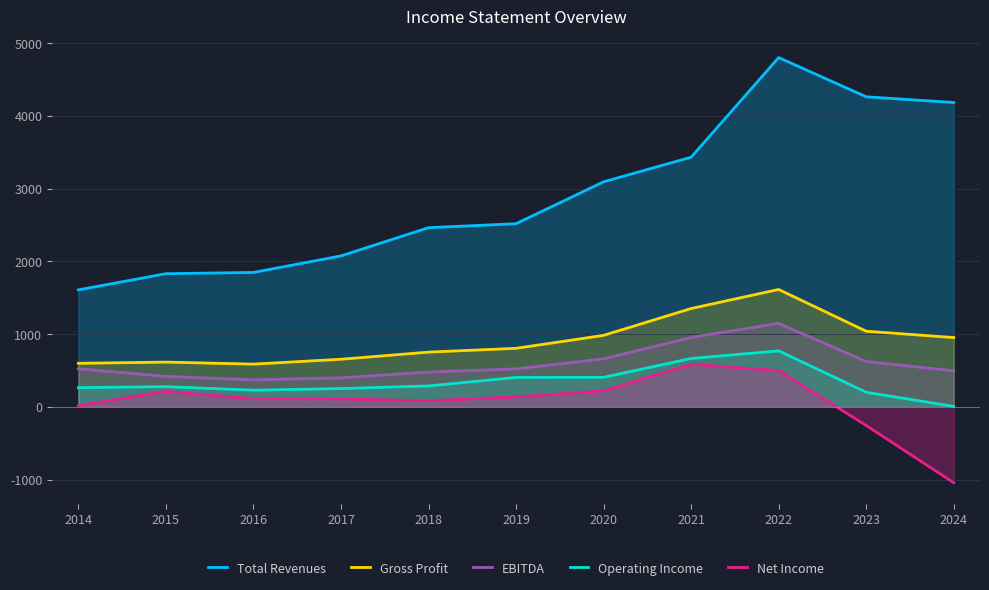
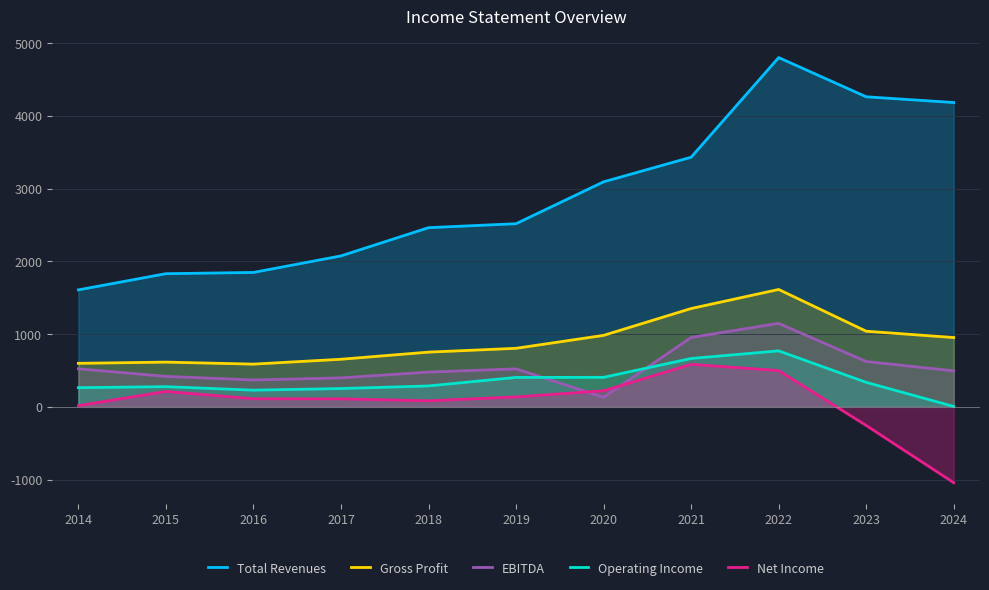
EBITDA, 2020: 700 -> 100
Operating Income, 2023: 200 -> 300
